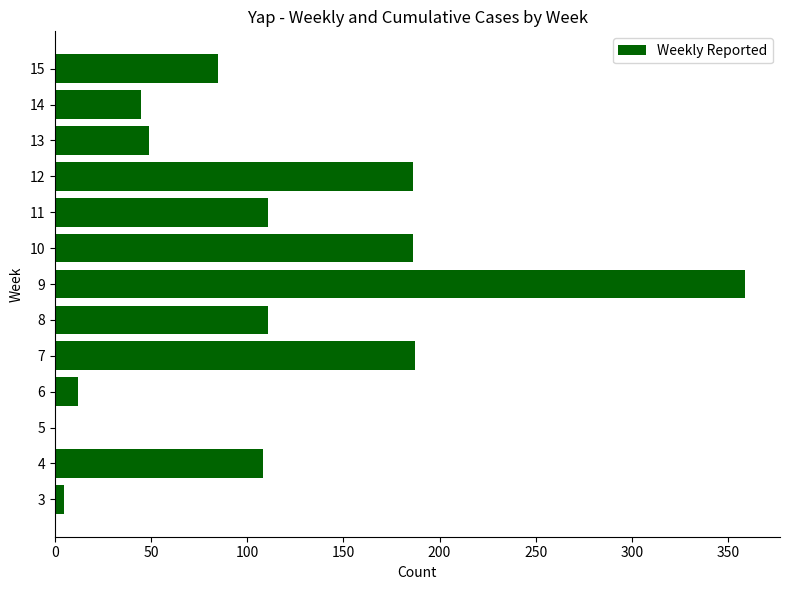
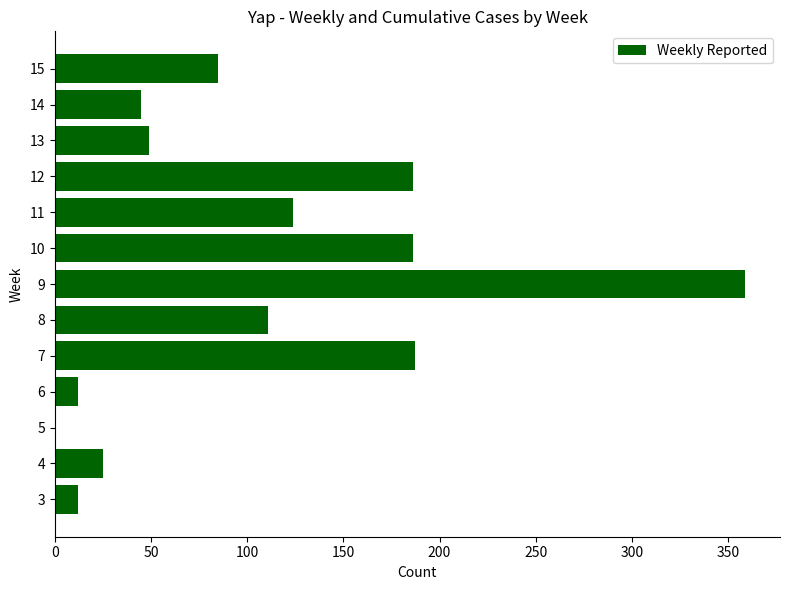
11: 111 -> 124
4: 108 -> 25
3: 5 -> 12
